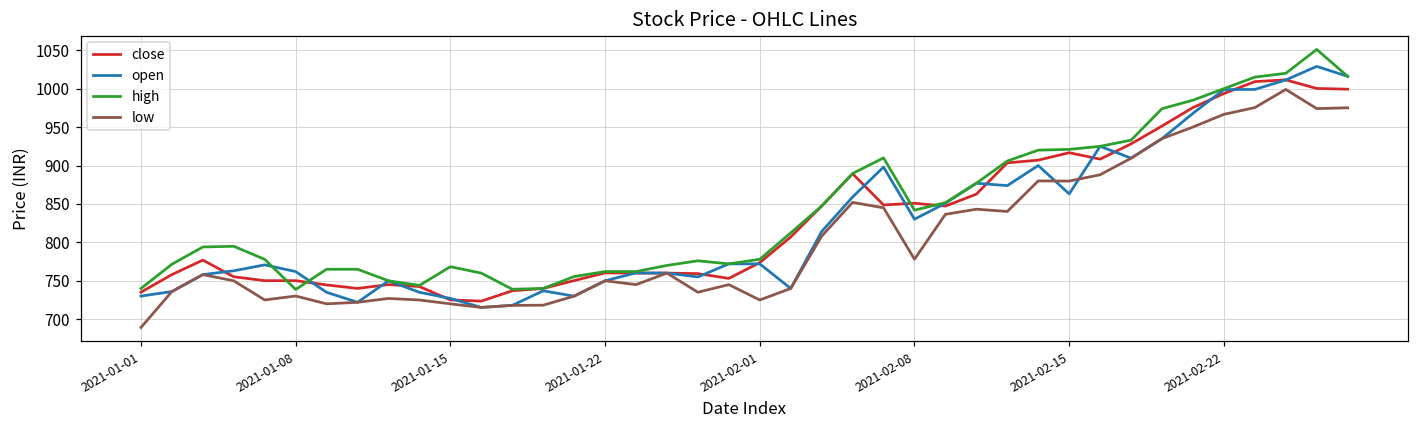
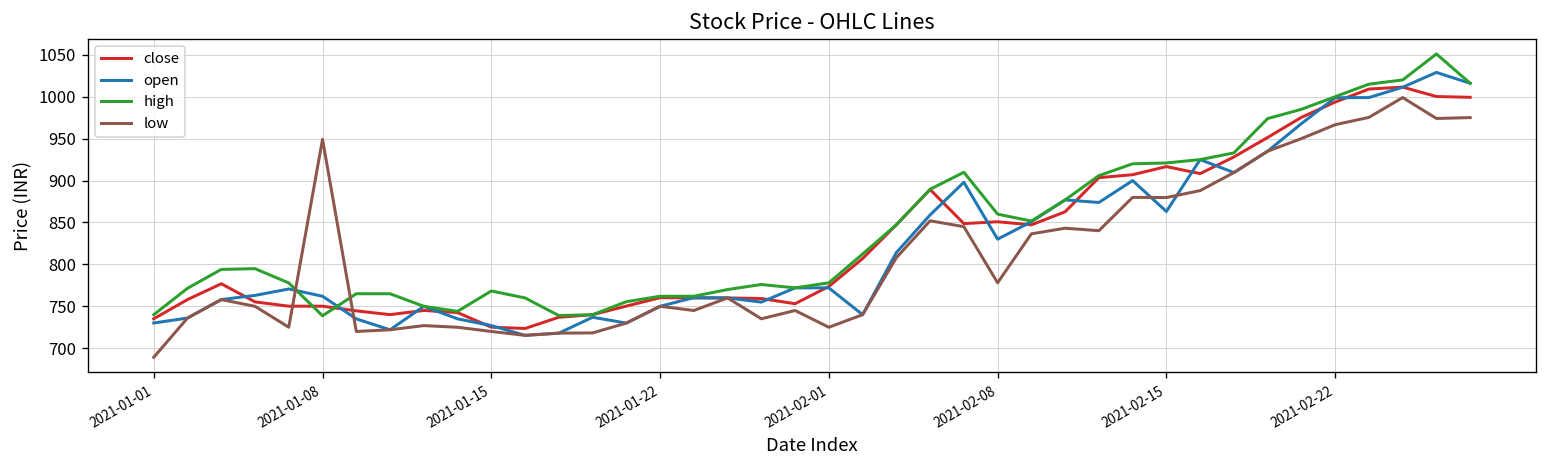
low, 2021-01-08: 730 -> 950
high, 2021-02-08: 840 -> 860
